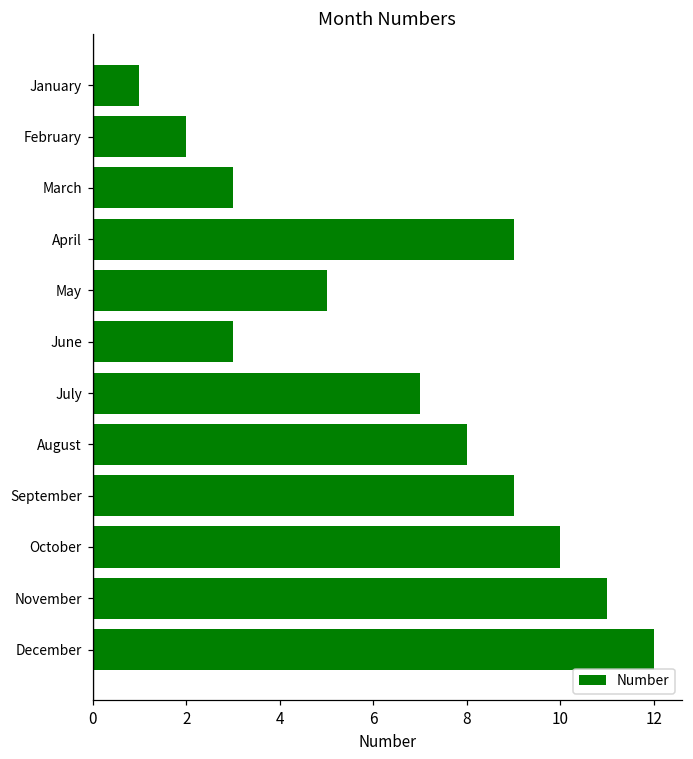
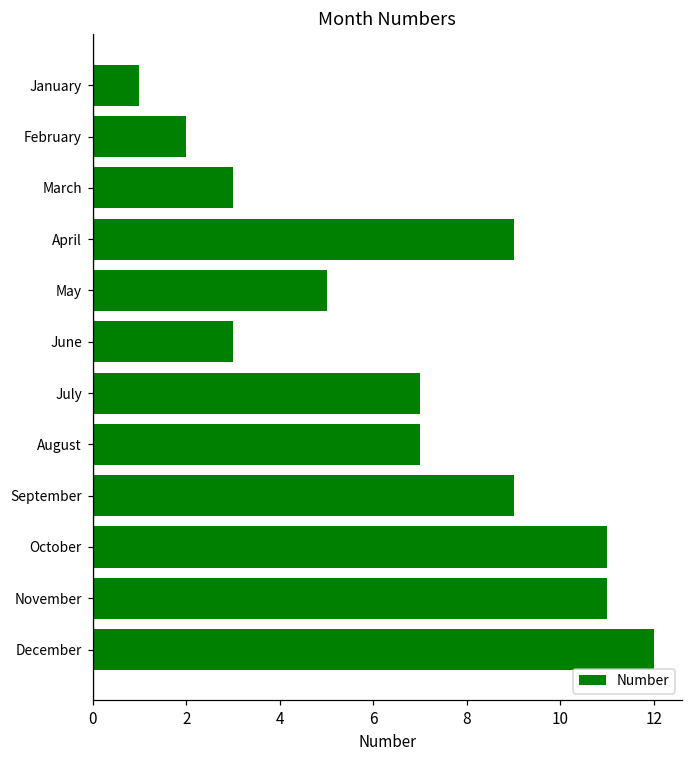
August: 8 -> 7
October: 10 -> 11
